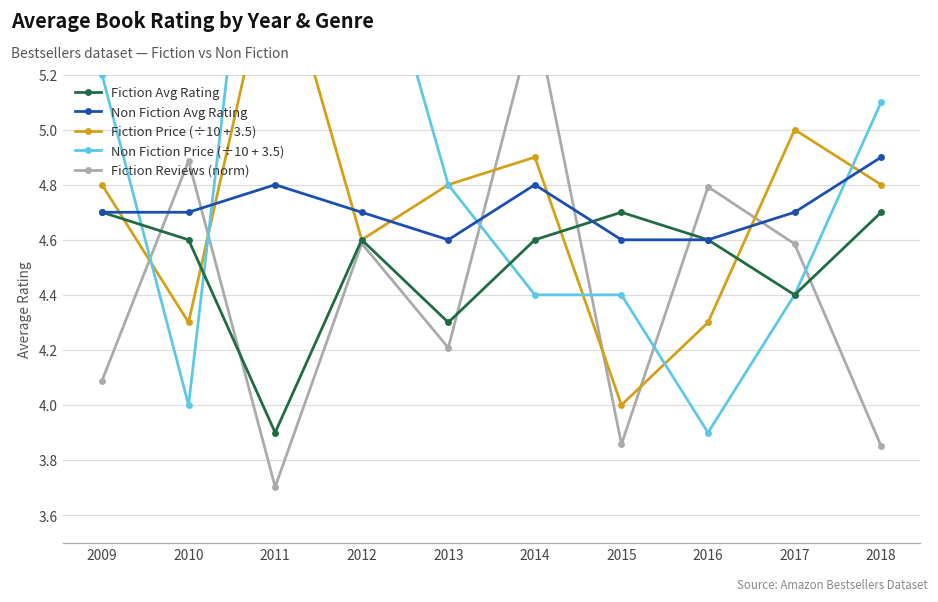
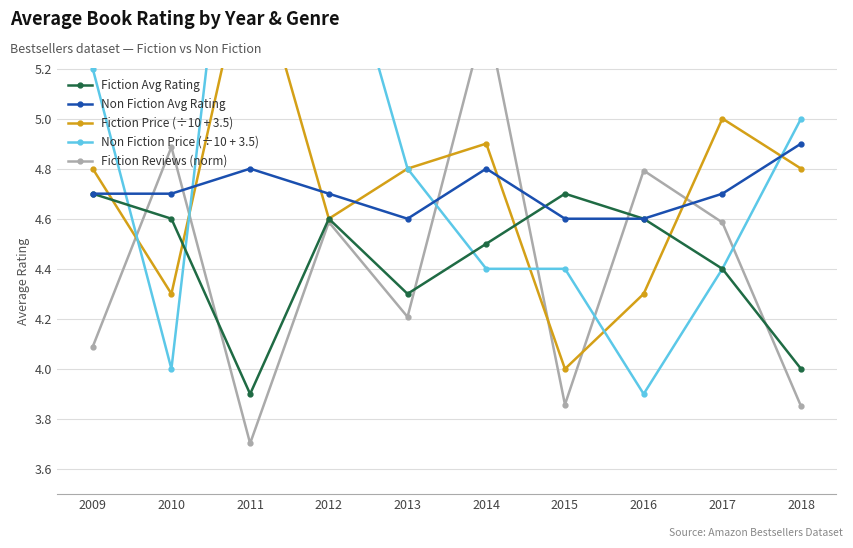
Fiction Avg Rating, 2014: 4.6 -> 4.5
Fiction Avg Rating, 2018: 4.7 -> 4.0
Non Fiction Price (÷10 + 3.5), 2018: 5.10 -> 5.00
